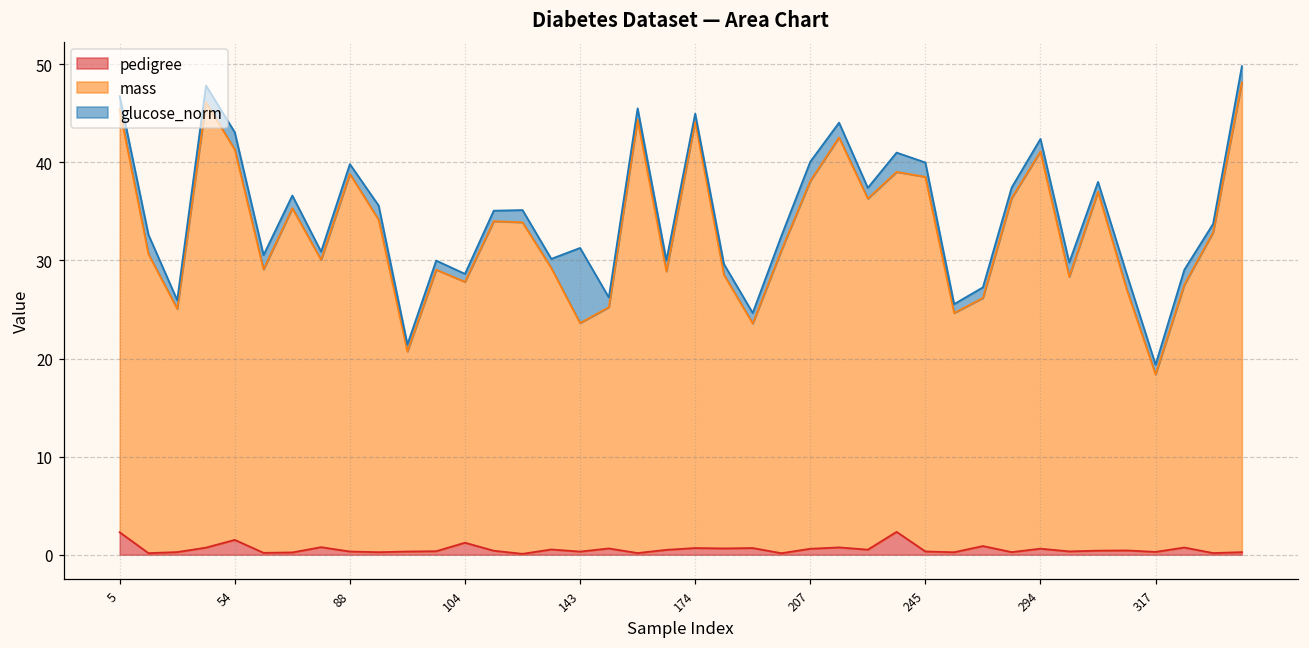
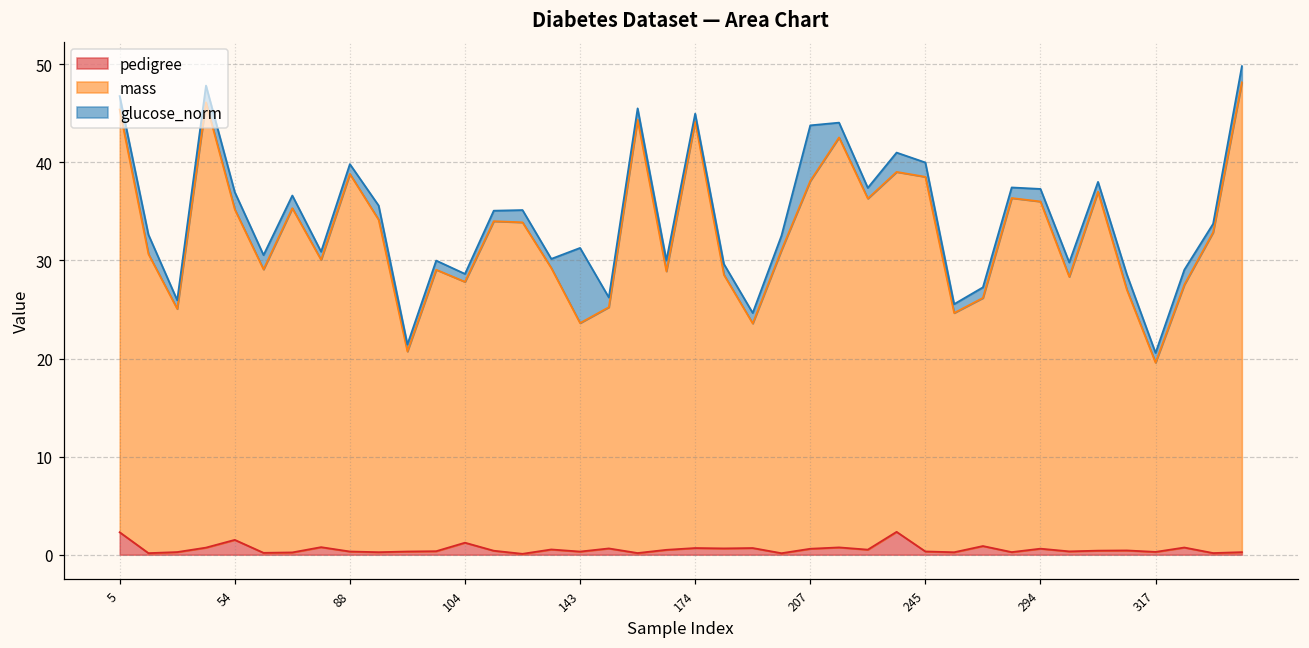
mass, 54: 40 -> 34
glucose_norm, 207: 2 -> 6
mass, 294: 41 -> 35
mass, 317: 18 -> 19
